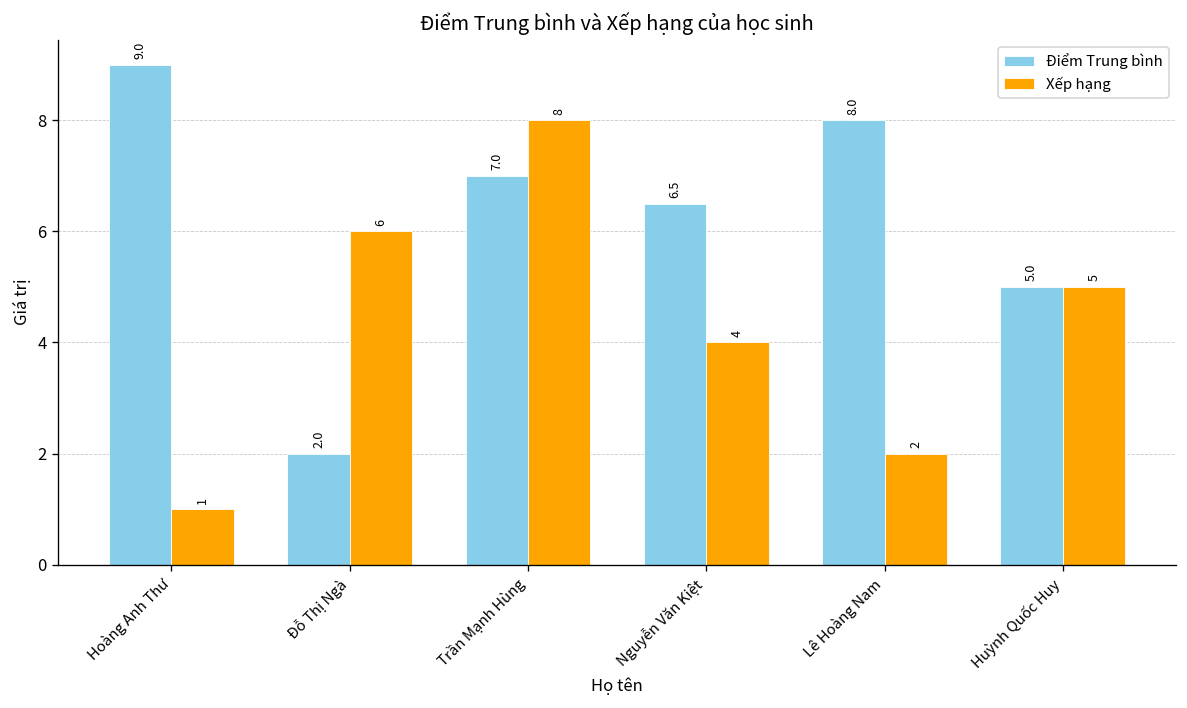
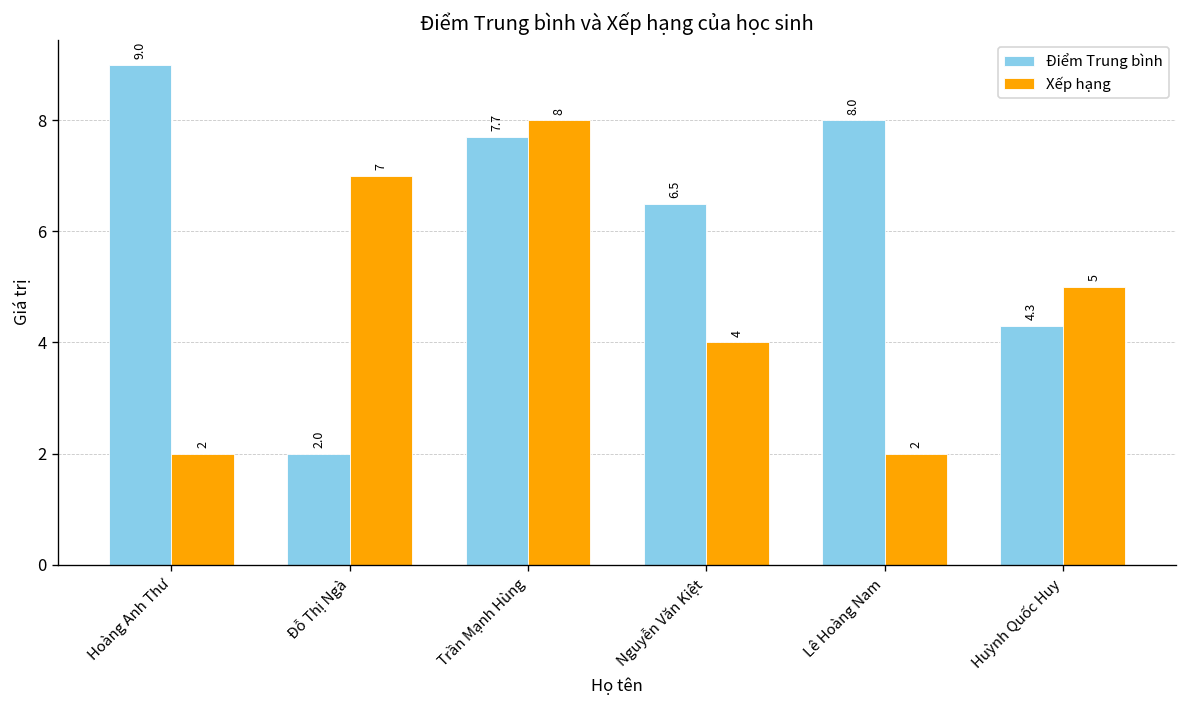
Xếp hạng, Hoàng Anh Thư: 1 -> 2
Xếp hạng, Đỗ Thị Ngà: 6 -> 7
Điểm Trung bình, Trần Mạnh Hùng: 7.0 -> 7.7
Điểm Trung bình, Huỳnh Quốc Huy: 5.0 -> 4.3
